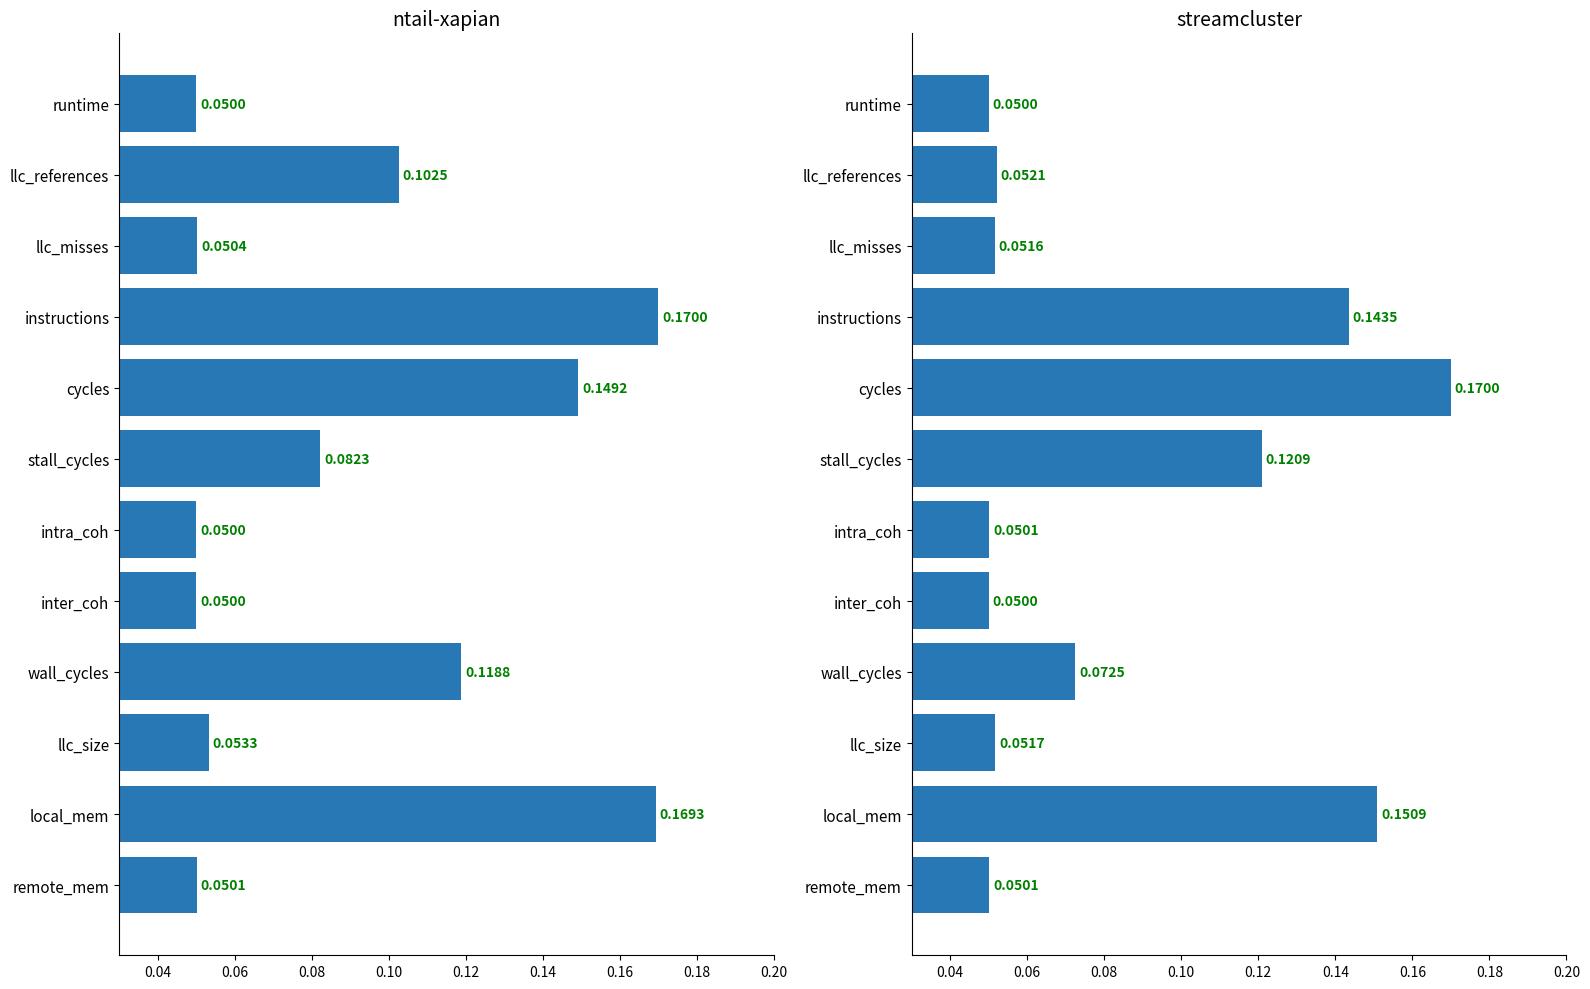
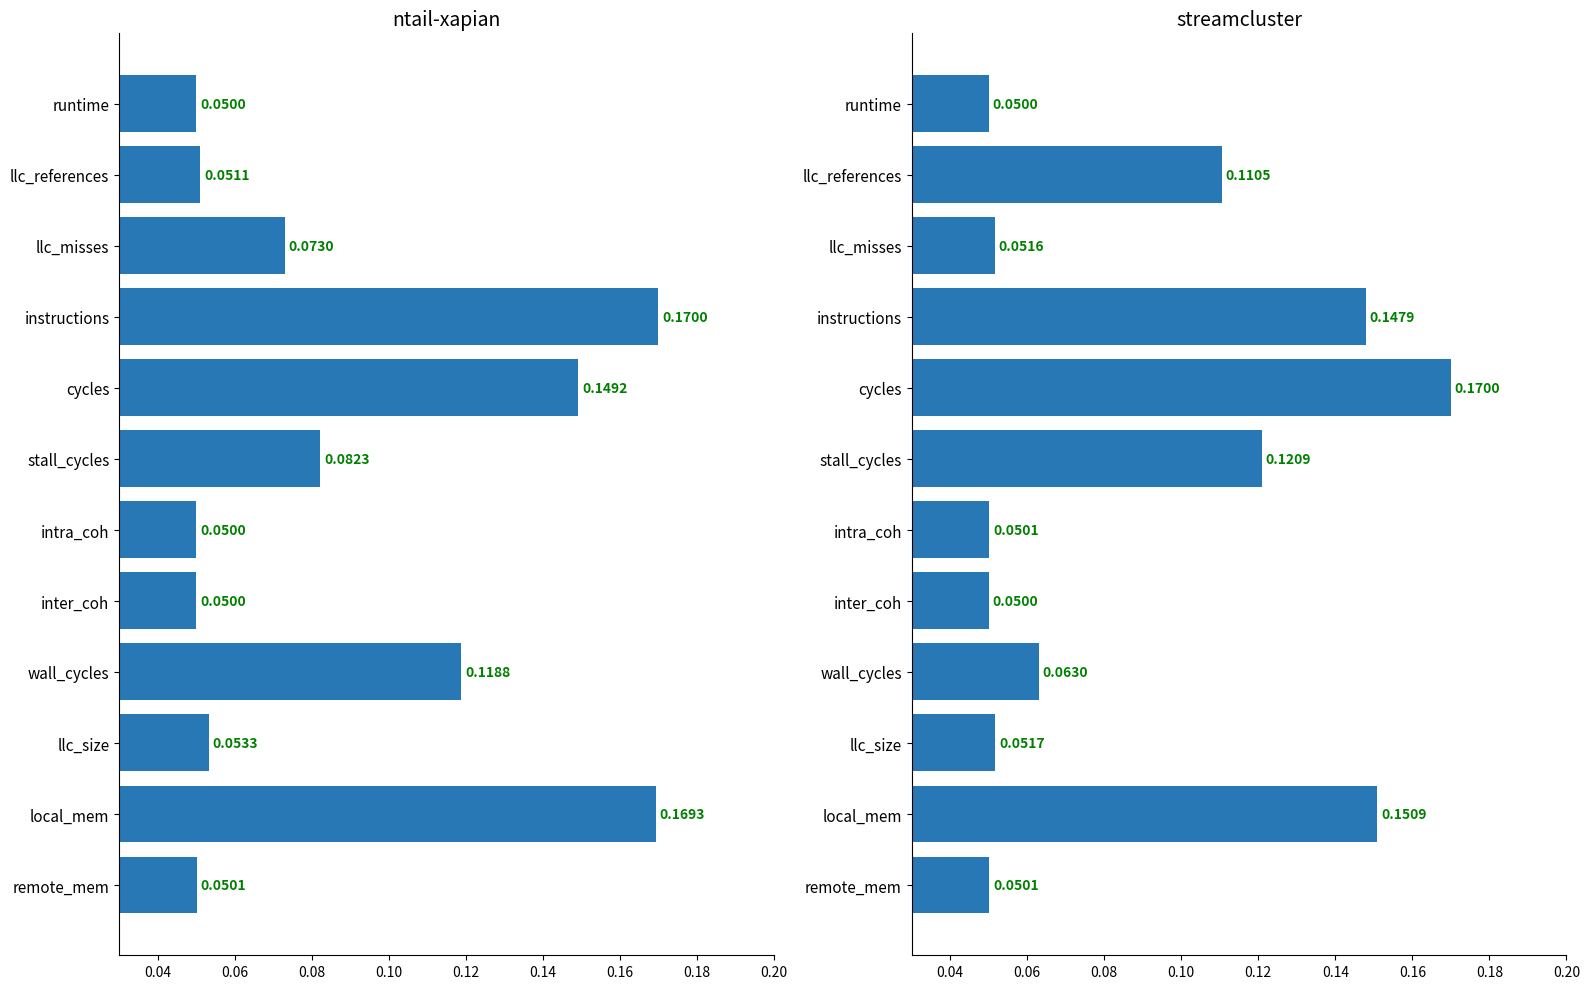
ntail-xapian, llc_references: 0.1025 -> 0.0511
ntail-xapian, llc_misses: 0.0504 -> 0.0730
streamcluster, llc_references: 0.0521 -> 0.1105
streamcluster, instructions: 0.1435 -> 0.1479
streamcluster, wall_cycles: 0.0725 -> 0.0630
